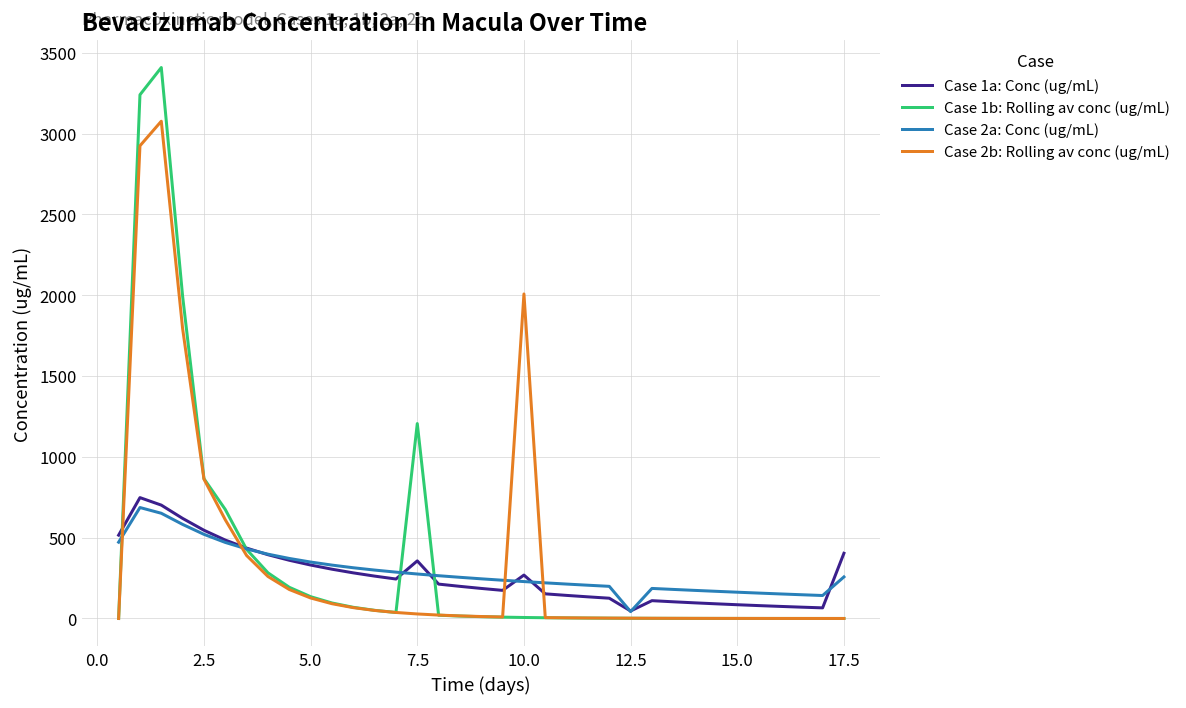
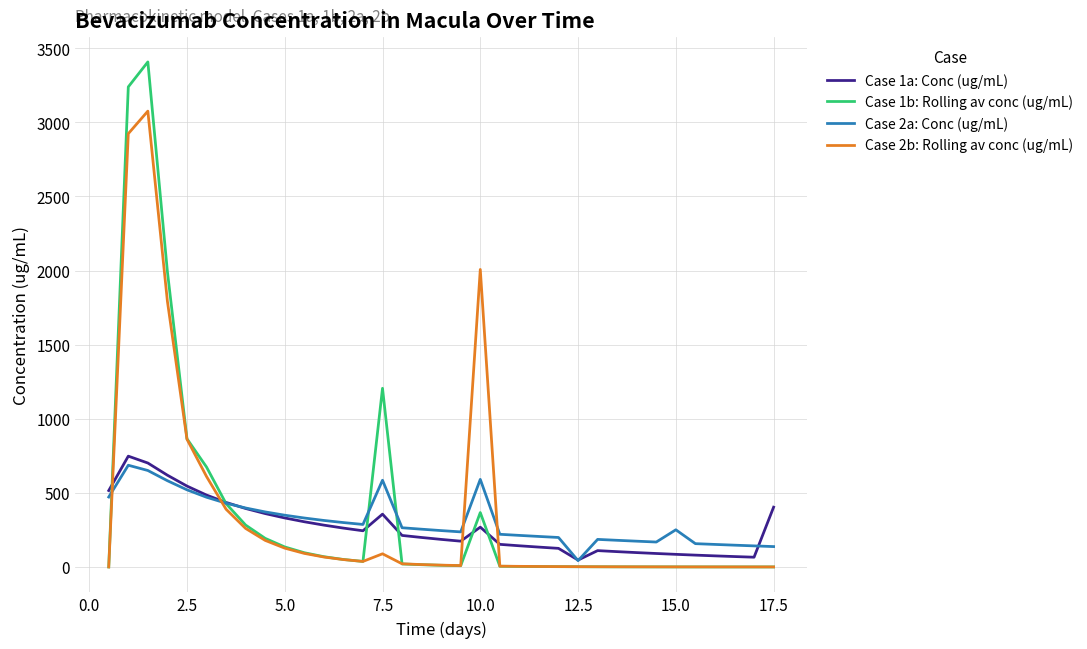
Case 2a: Conc (ug/mL), 7.5: 280 -> 590
Case 2b: Rolling av conc (ug/mL), 7.5: 30 -> 90
Case 1b: Rolling av conc (ug/mL), 10.0: 10 -> 370
Case 2a: Conc (ug/mL), 10.0: 230 -> 590
Case 2a: Conc (ug/mL), 15.0: 160 -> 250
Case 2a: Conc (ug/mL), 17.5: 260 -> 140
